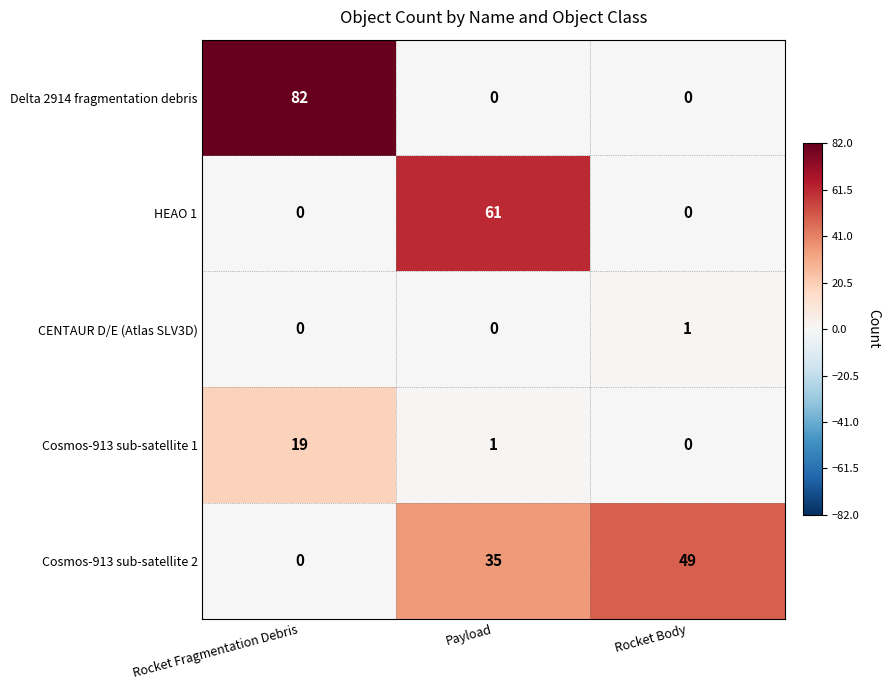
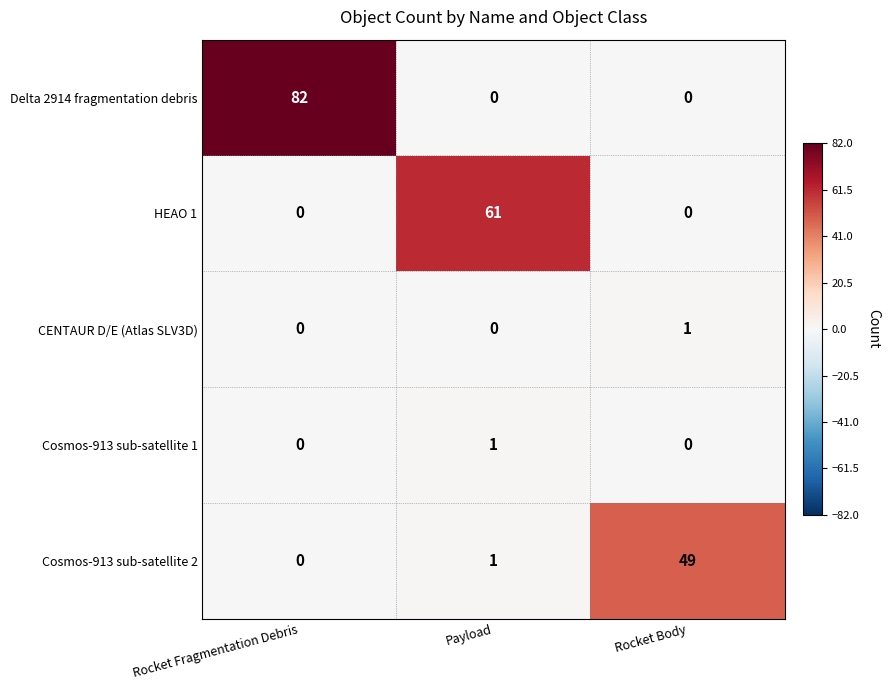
Cosmos-913 sub-satellite 1, Rocket Fragmentation Debris: 19 -> 0
Cosmos-913 sub-satellite 2, Payload: 35 -> 1
